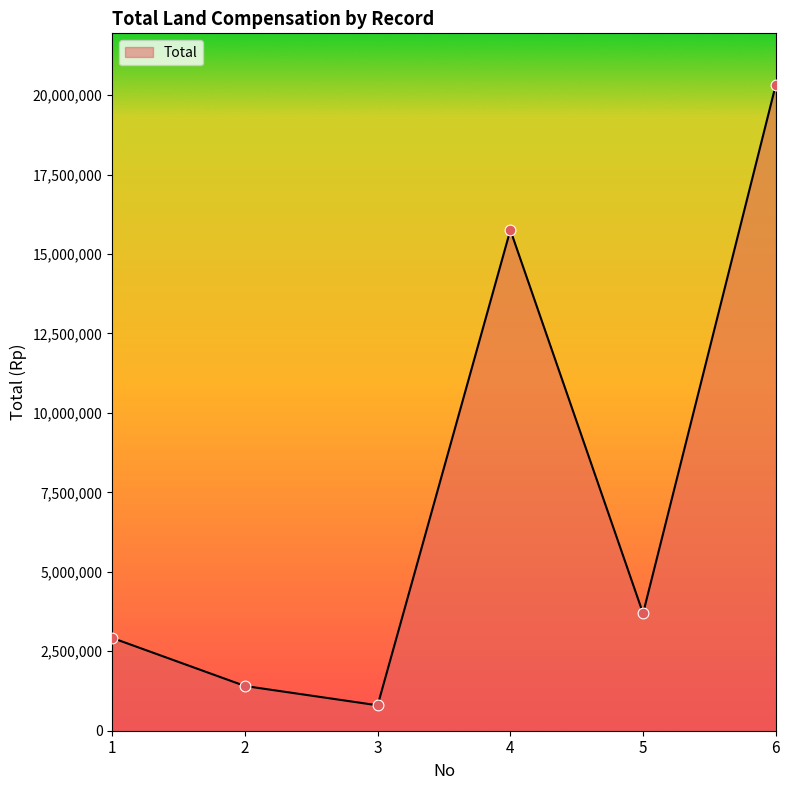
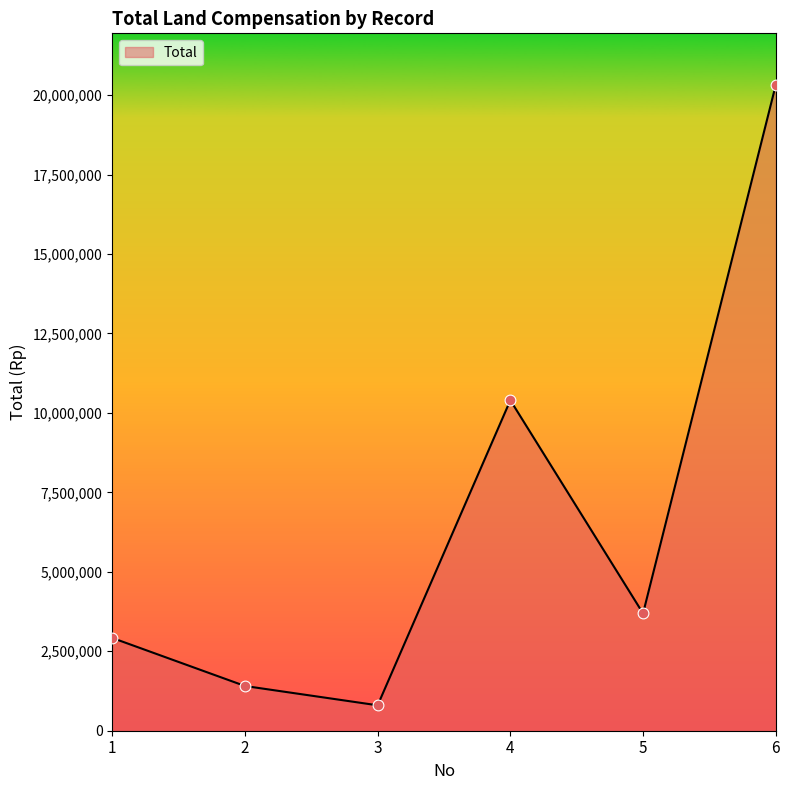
4: 15,800,000 -> 10,400,000
